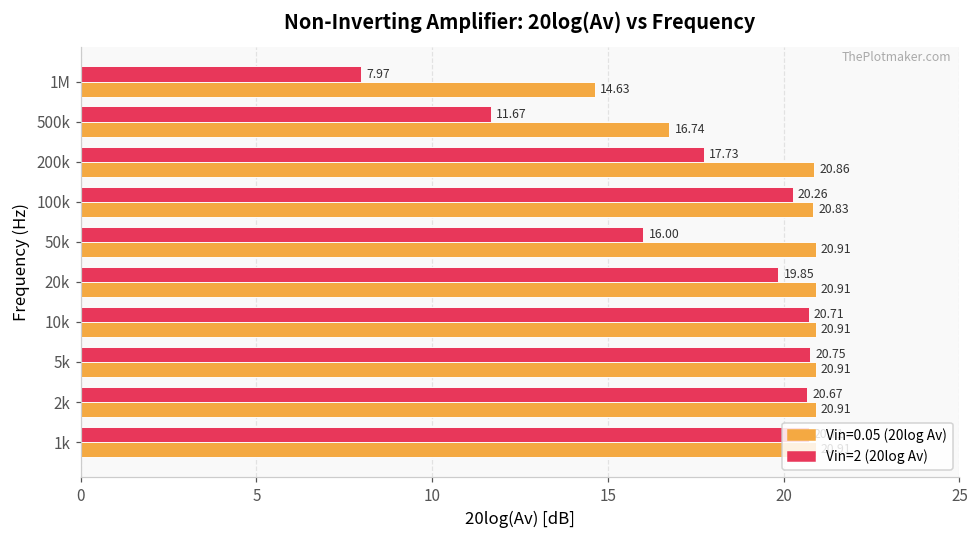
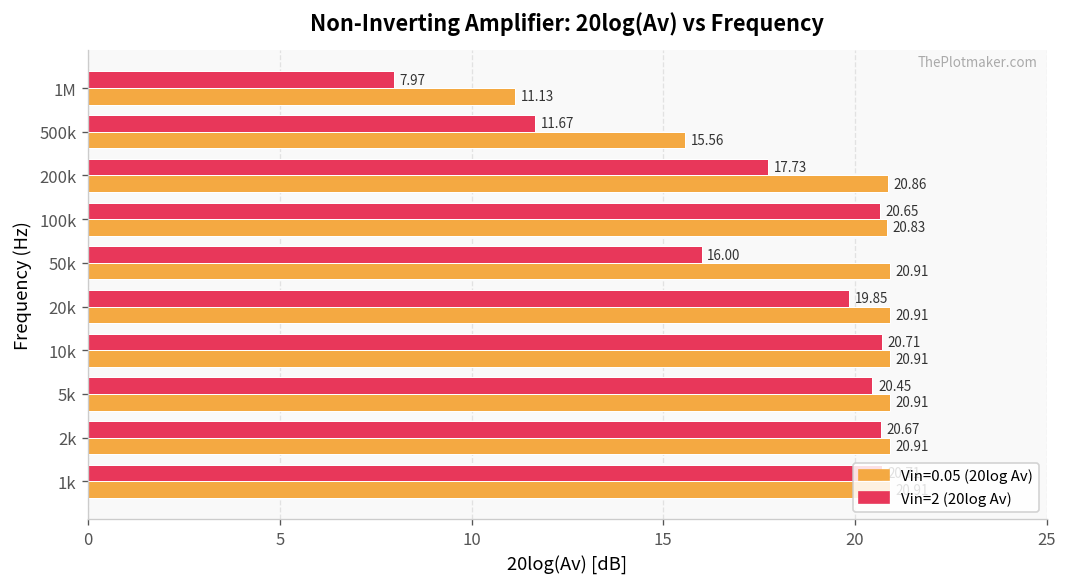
Vin=0.05 (20log Av), 1M: 14.63 -> 11.13
Vin=0.05 (20log Av), 500k: 16.74 -> 15.56
Vin=2 (20log Av), 100k: 20.26 -> 20.65
Vin=2 (20log Av), 5k: 20.75 -> 20.45
